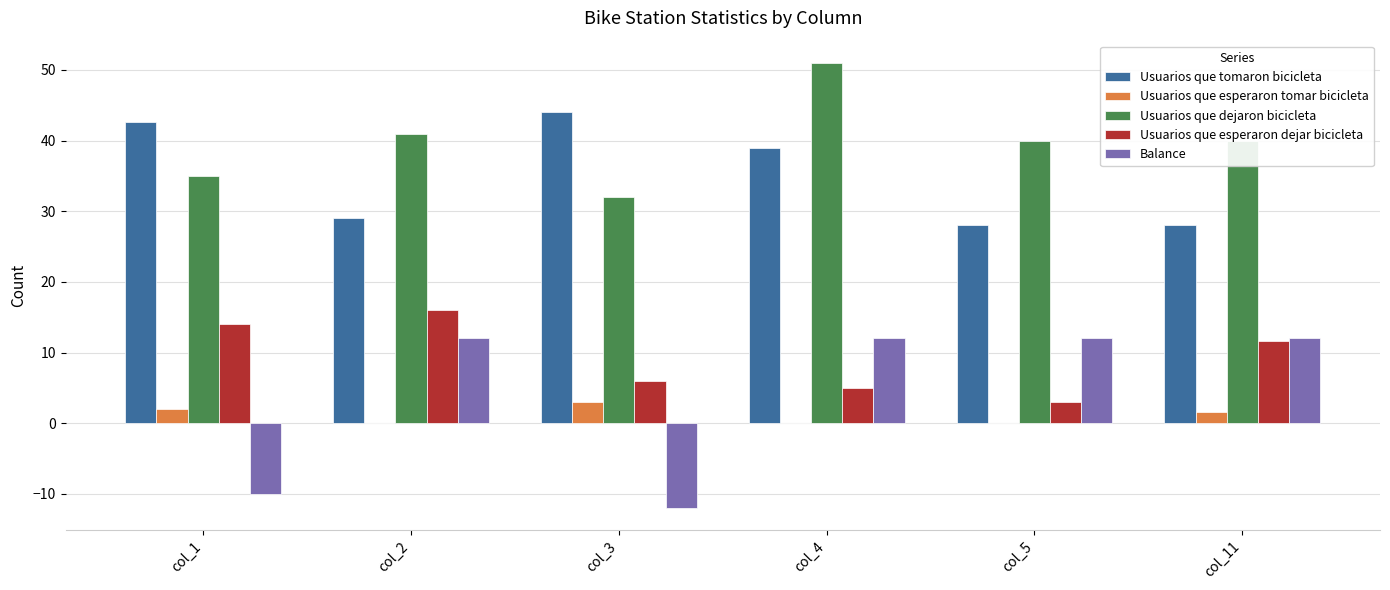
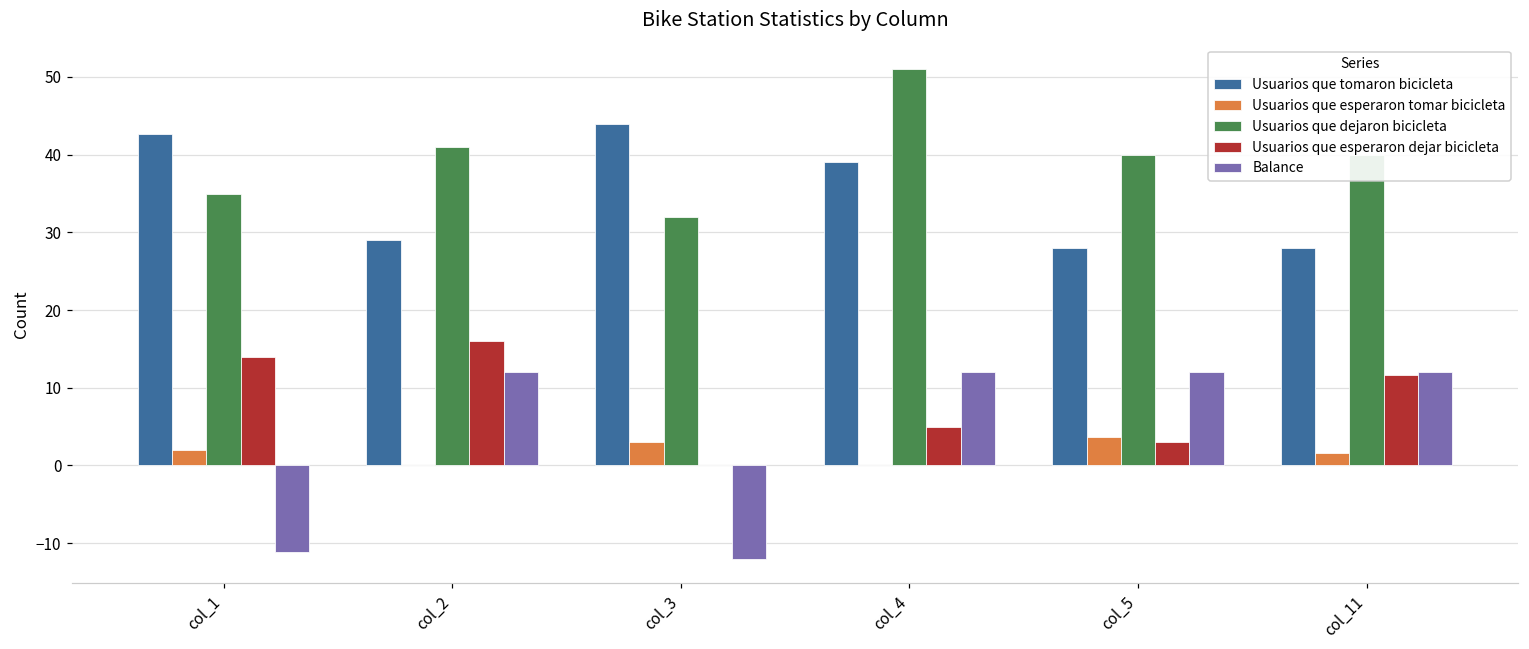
Balance, col_1: -10 -> -11
Usuarios que esperaron dejar bicicleta, col_3: 6 -> 0
Usuarios que esperaron tomar bicicleta, col_5: 0 -> 4
